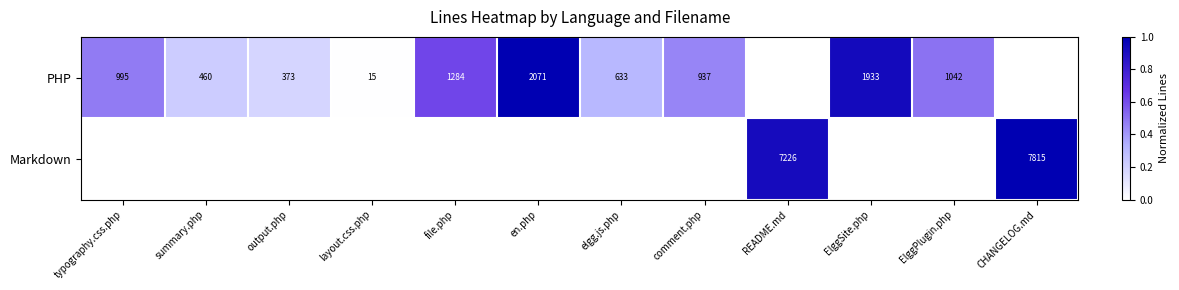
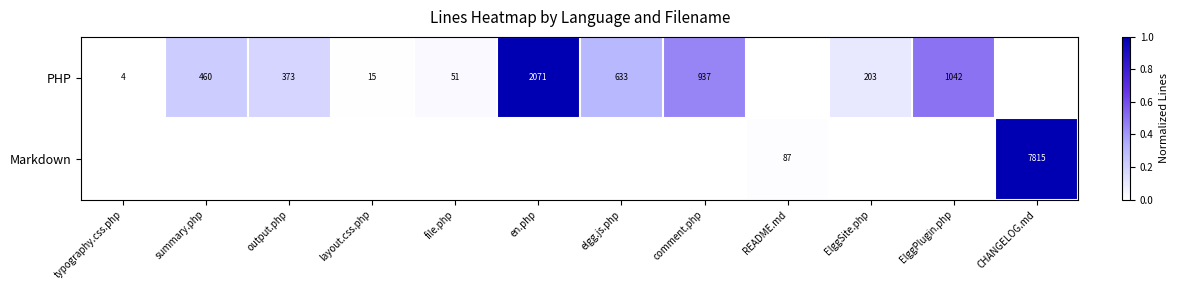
PHP, typography.css.php: 995 -> 4
PHP, file.php: 1284 -> 51
PHP, ElggSite.php: 1933 -> 203
Markdown, README.md: 7226 -> 87
